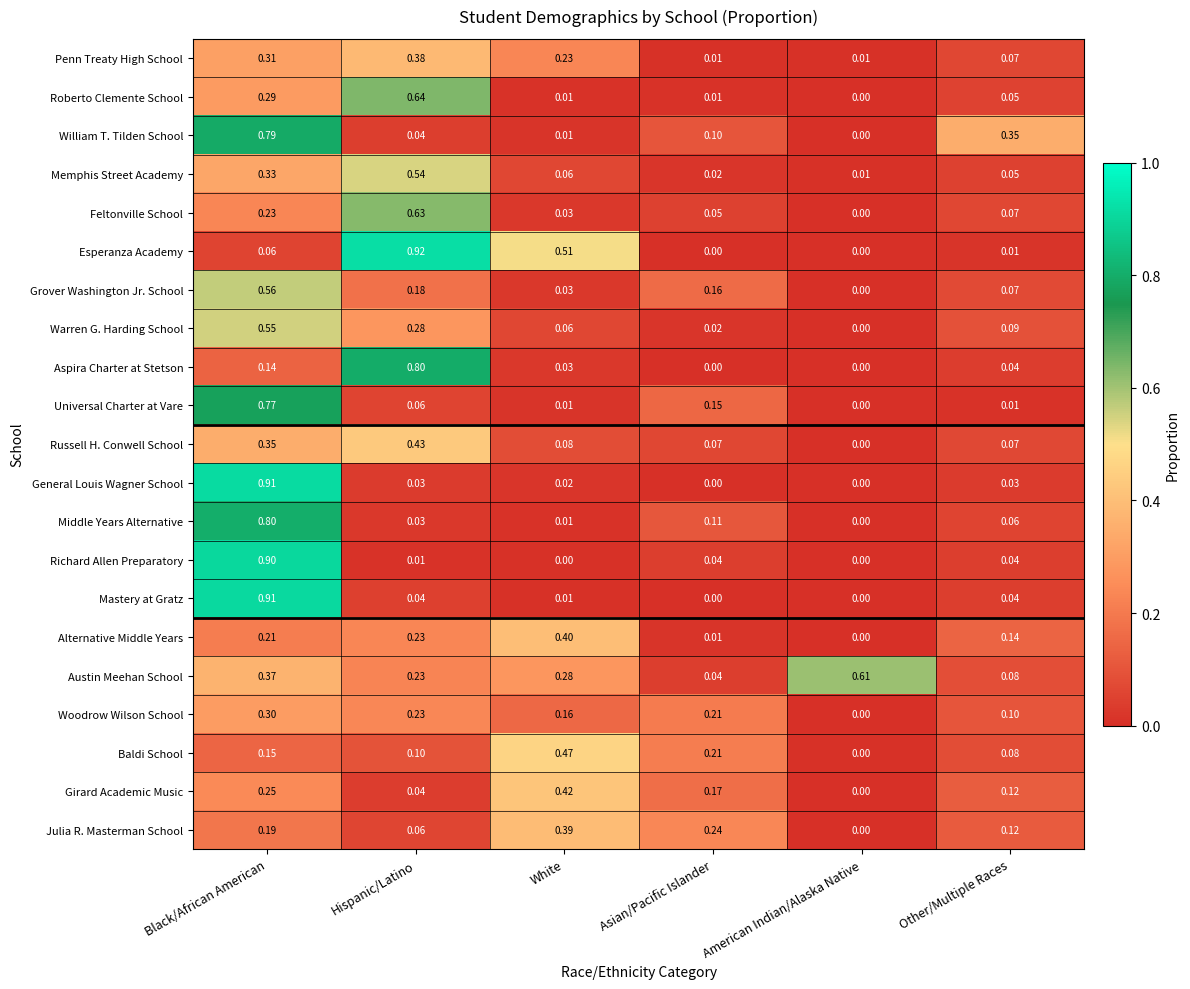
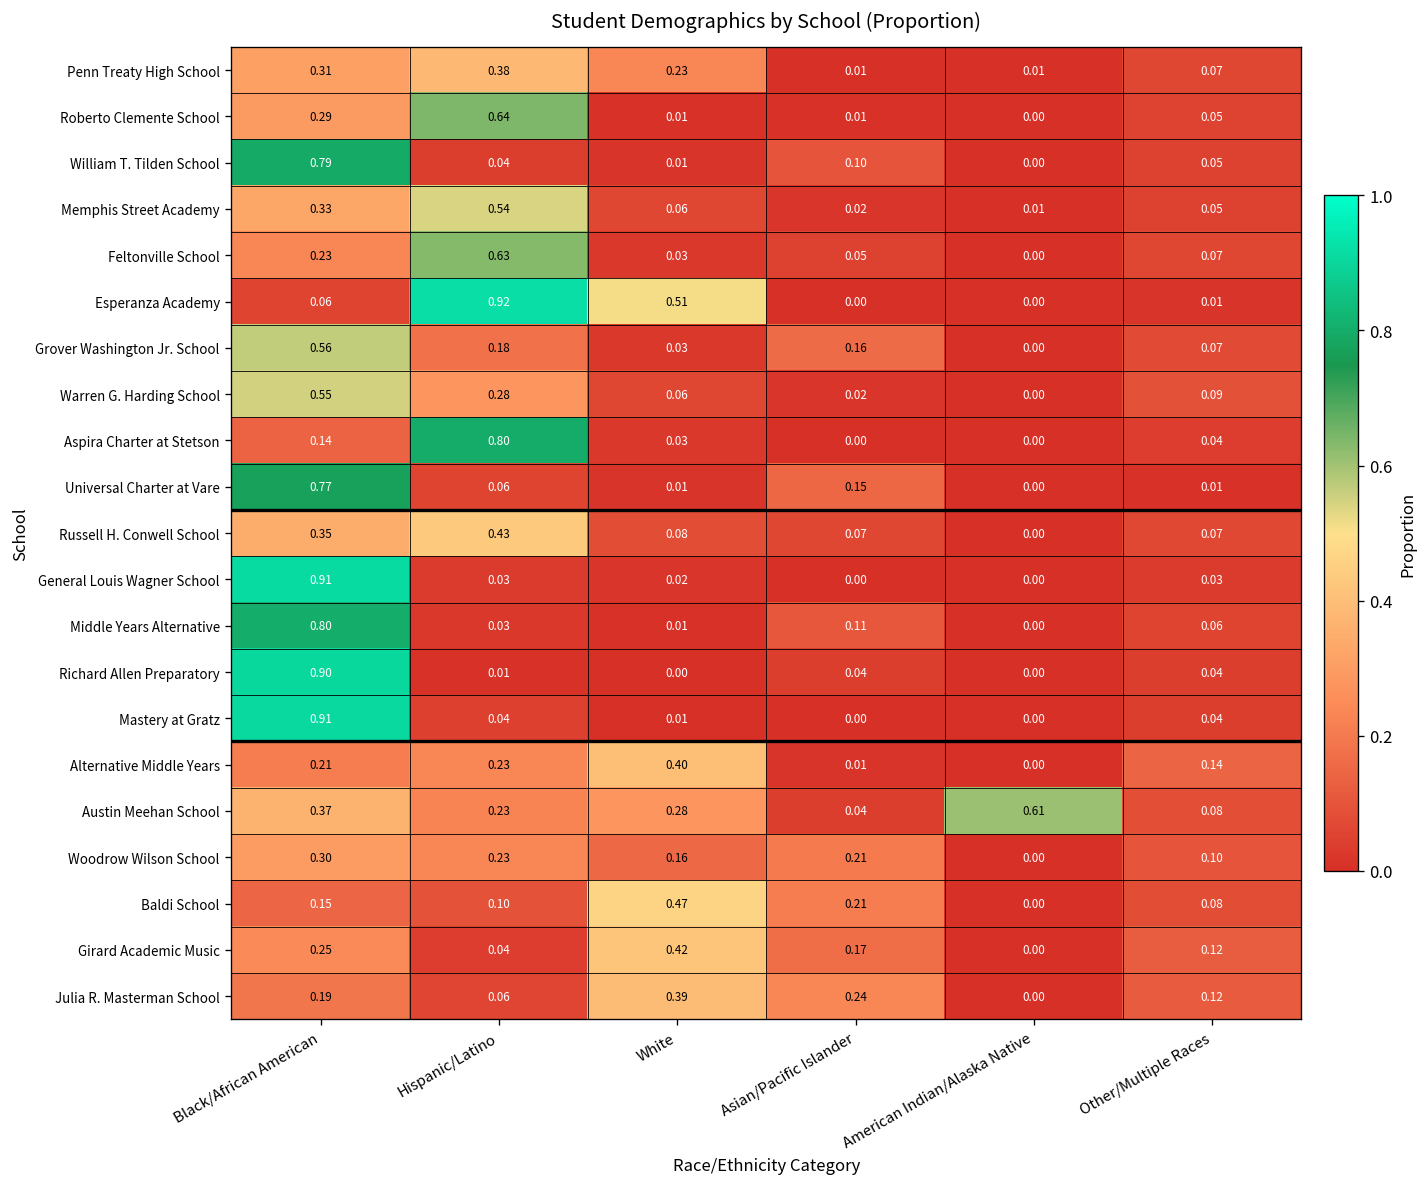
William T. Tilden School, Other/Multiple Races: 0.35 -> 0.05
